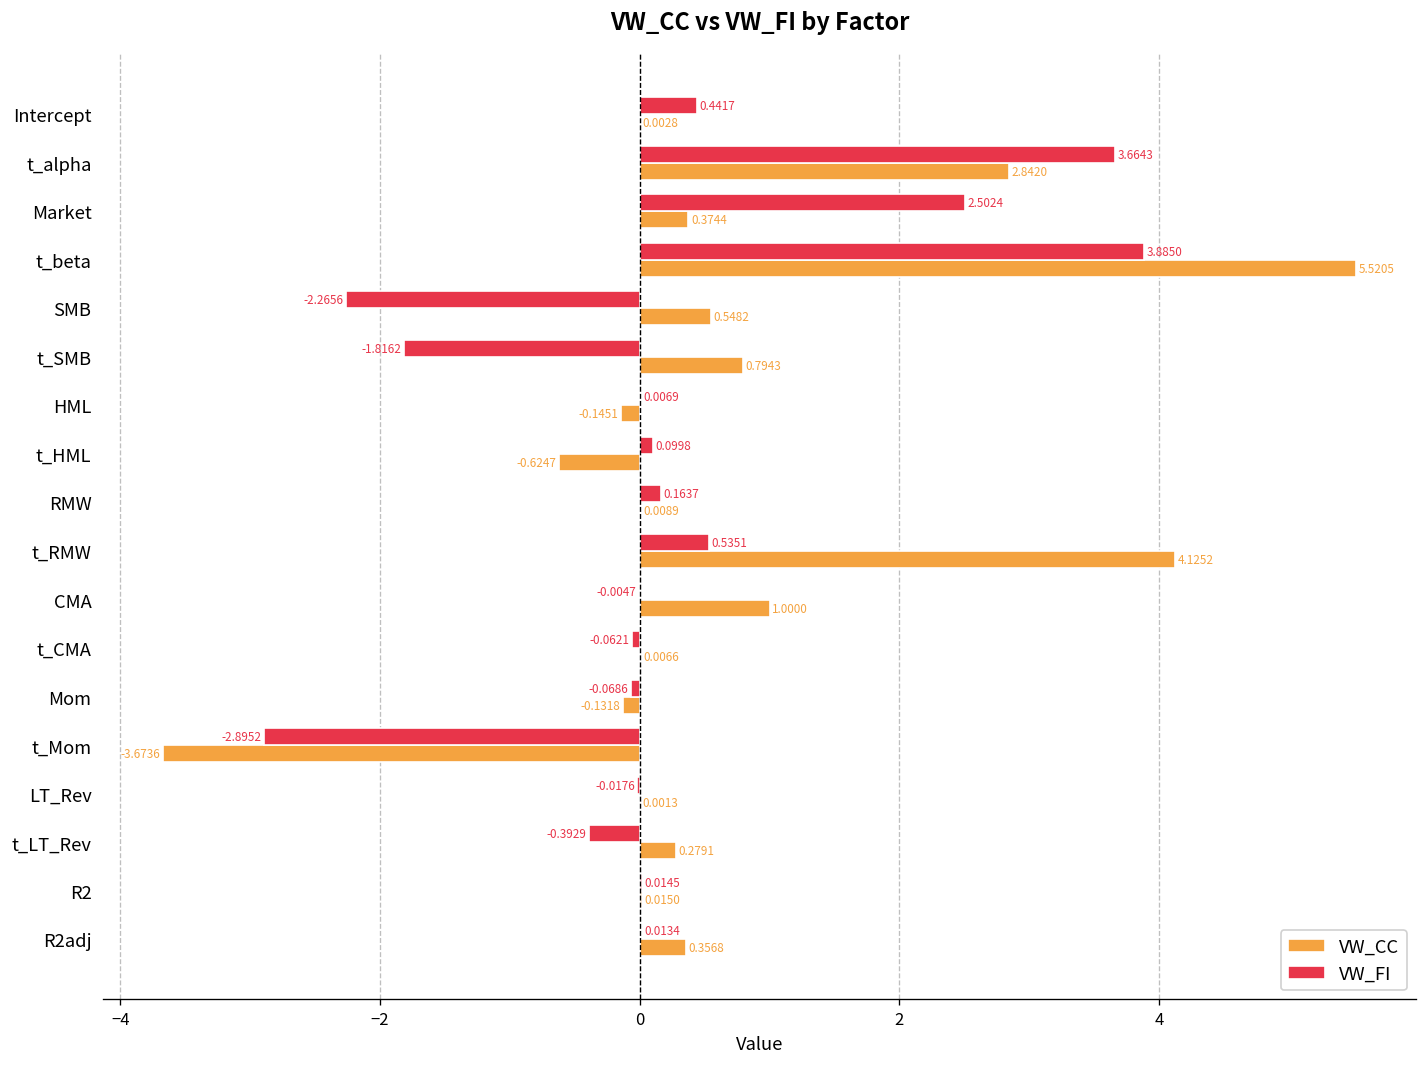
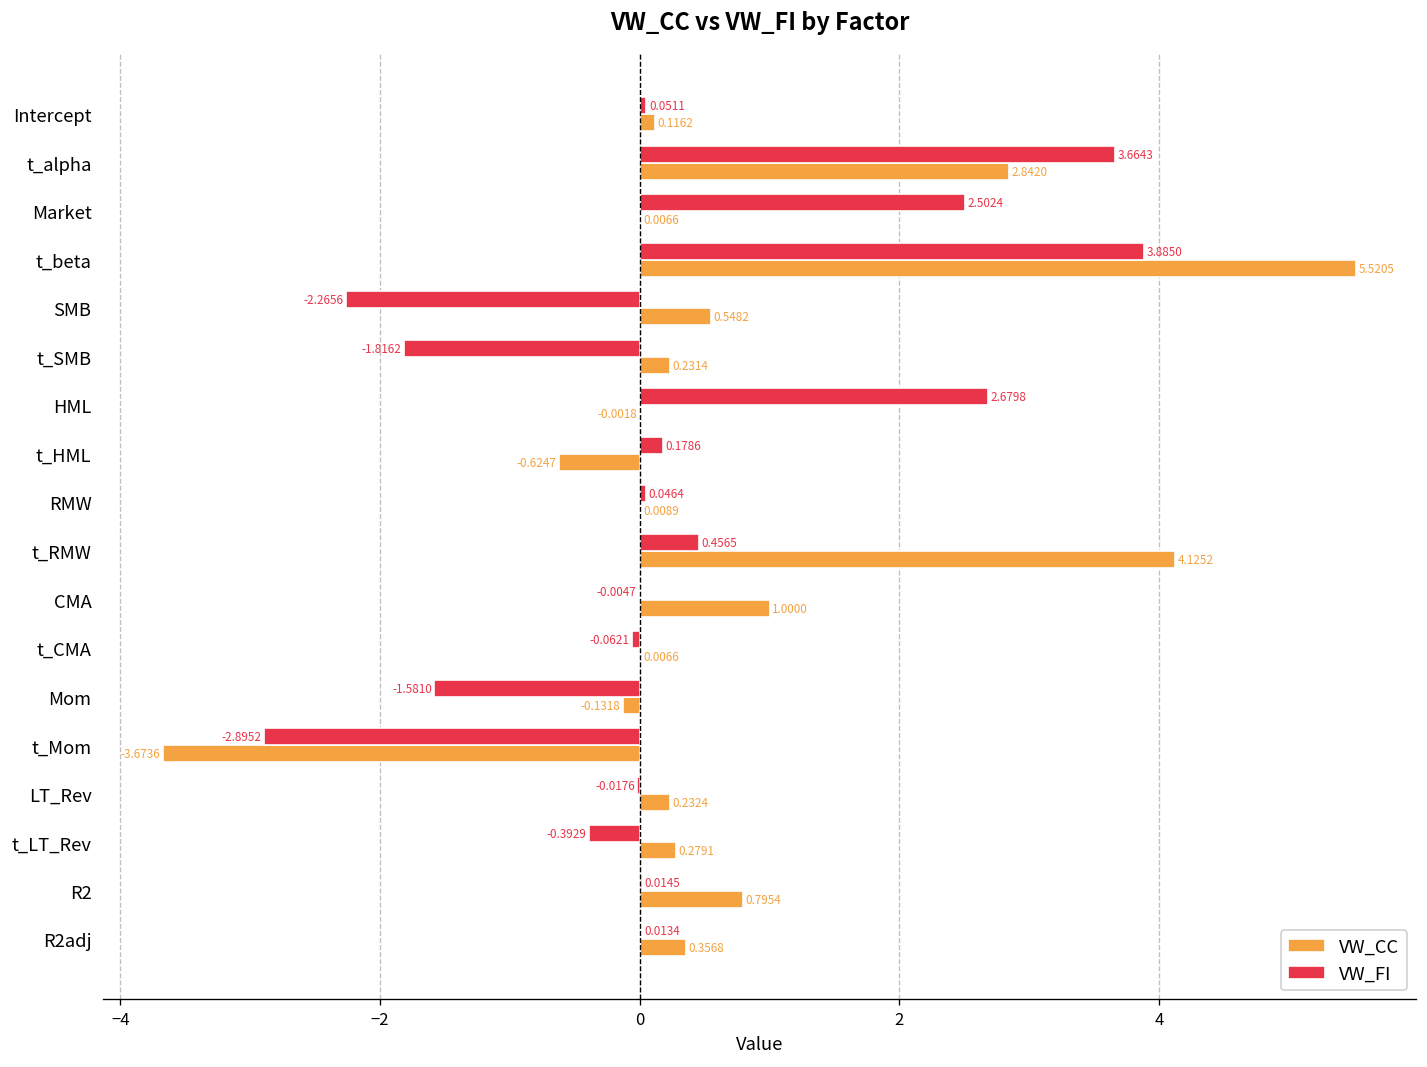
VW_FI, Intercept: 0.4417 -> 0.0511
VW_CC, Intercept: 0.0028 -> 0.1162
VW_CC, Market: 0.3744 -> 0.0066
VW_CC, t_SMB: 0.7943 -> 0.2314
VW_FI, HML: 0.0069 -> 2.6798
VW_CC, HML: -0.1451 -> -0.0018
VW_FI, t_HML: 0.0998 -> 0.1786
VW_FI, RMW: 0.1637 -> 0.0464
VW_FI, t_RMW: 0.5351 -> 0.4565
VW_FI, Mom: -0.0686 -> -1.5810
VW_CC, LT_Rev: 0.0013 -> 0.2324
VW_CC, R2: 0.0150 -> 0.7954
